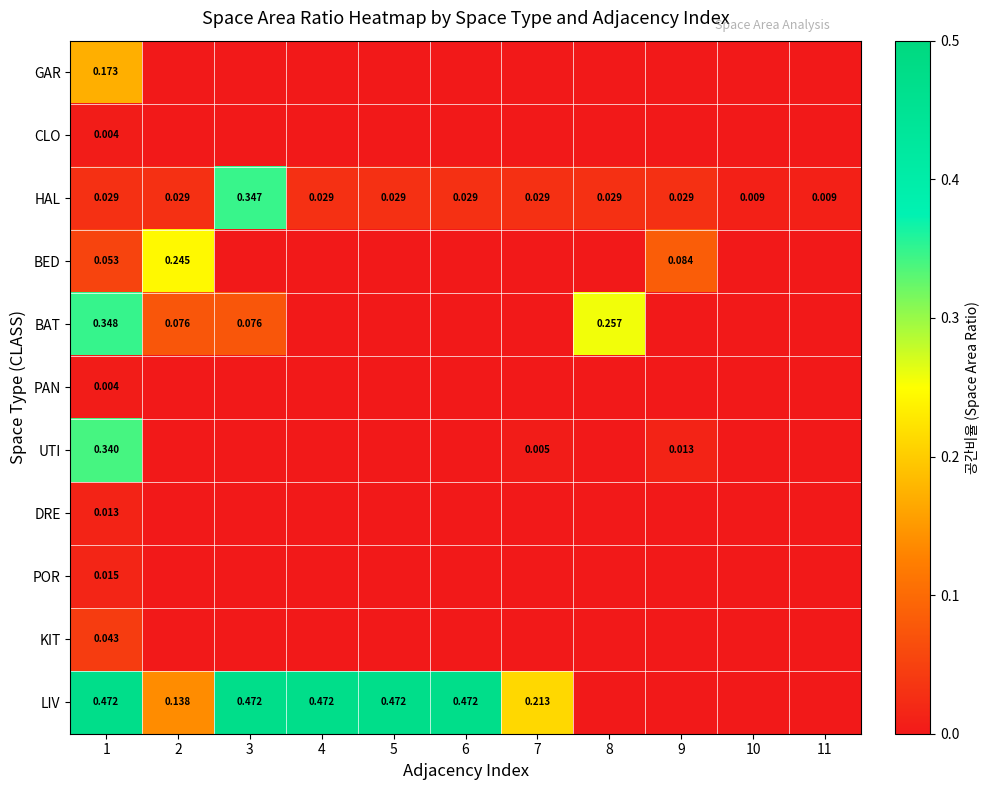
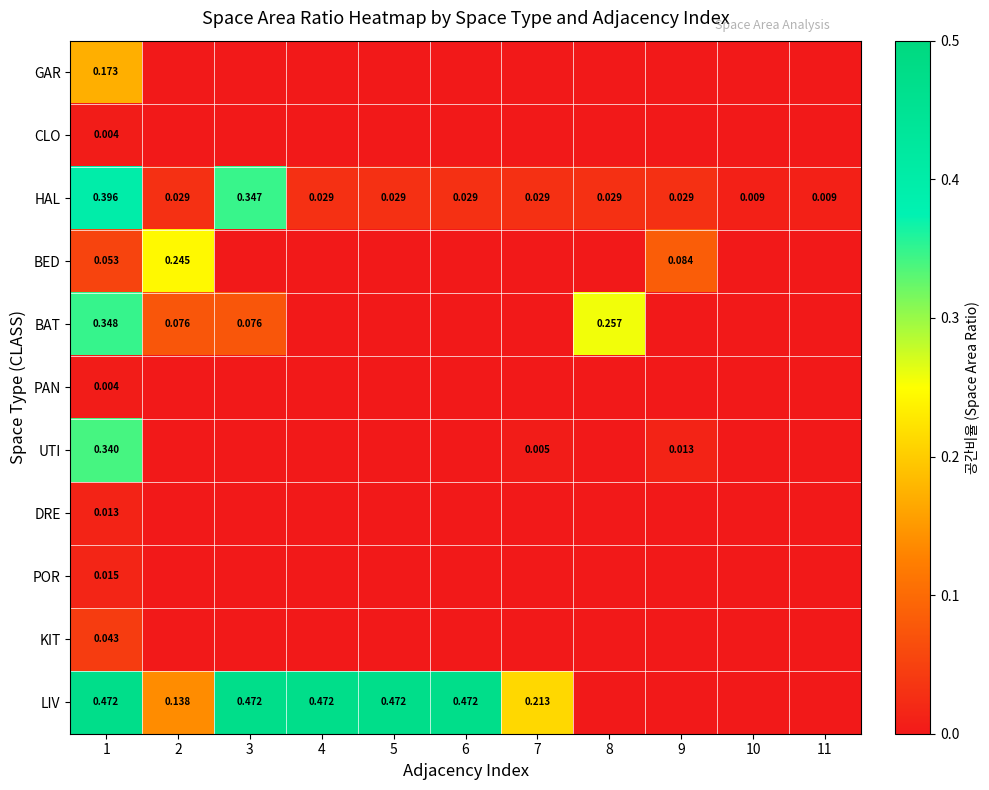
HAL, 1: 0.029 -> 0.396
